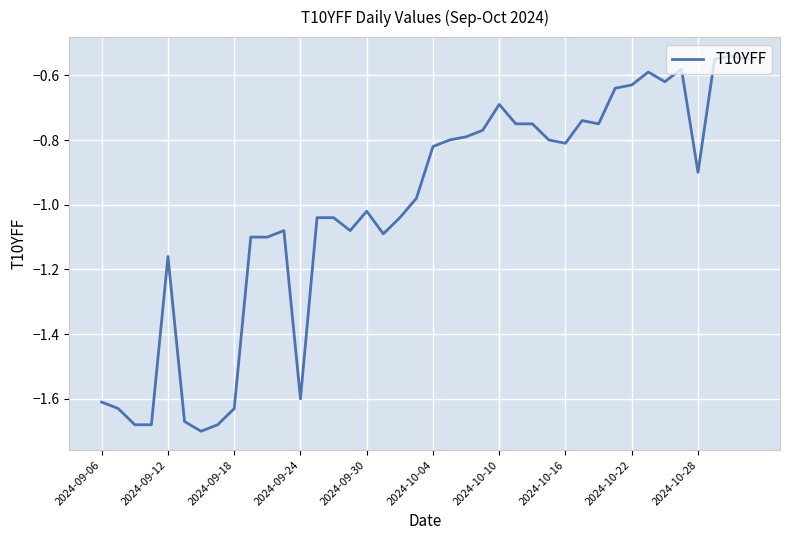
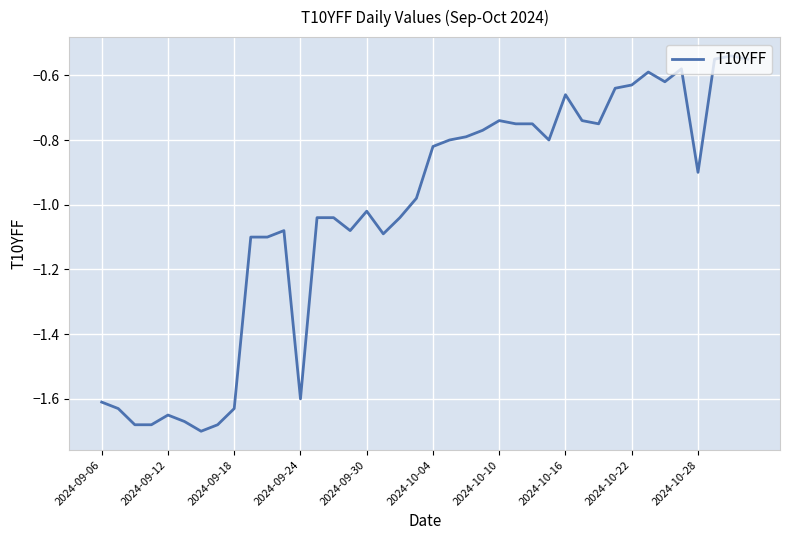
2024-09-12: -1.16 -> -1.65
2024-10-10: -0.69 -> -0.74
2024-10-16: -0.81 -> -0.66
